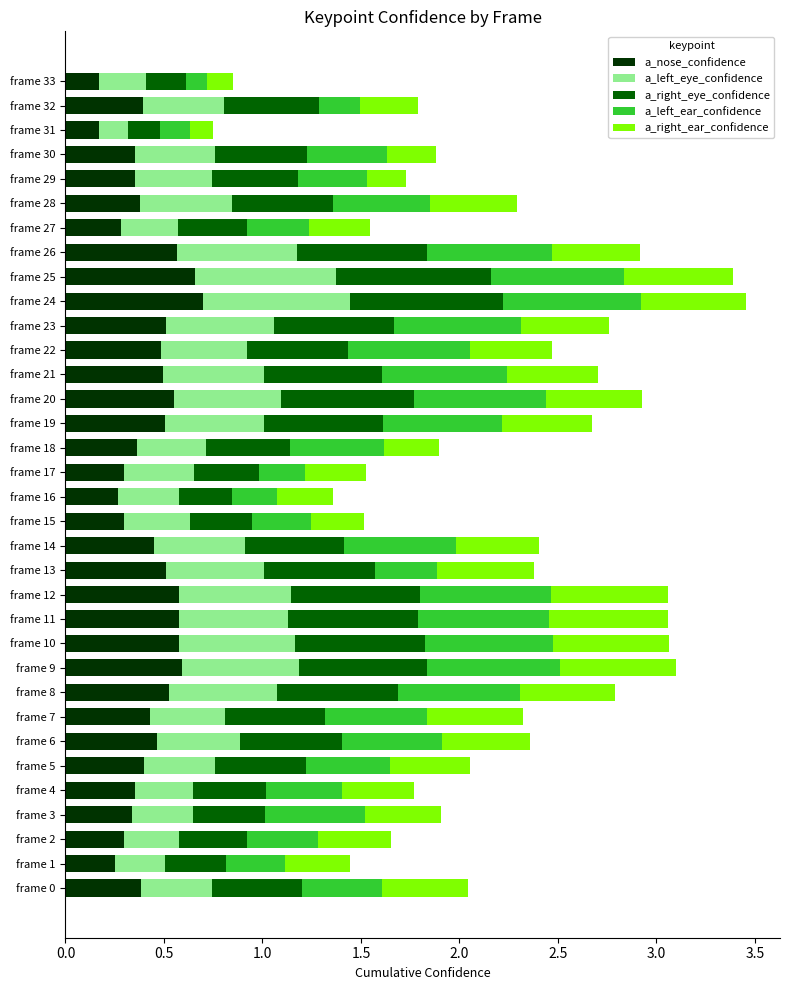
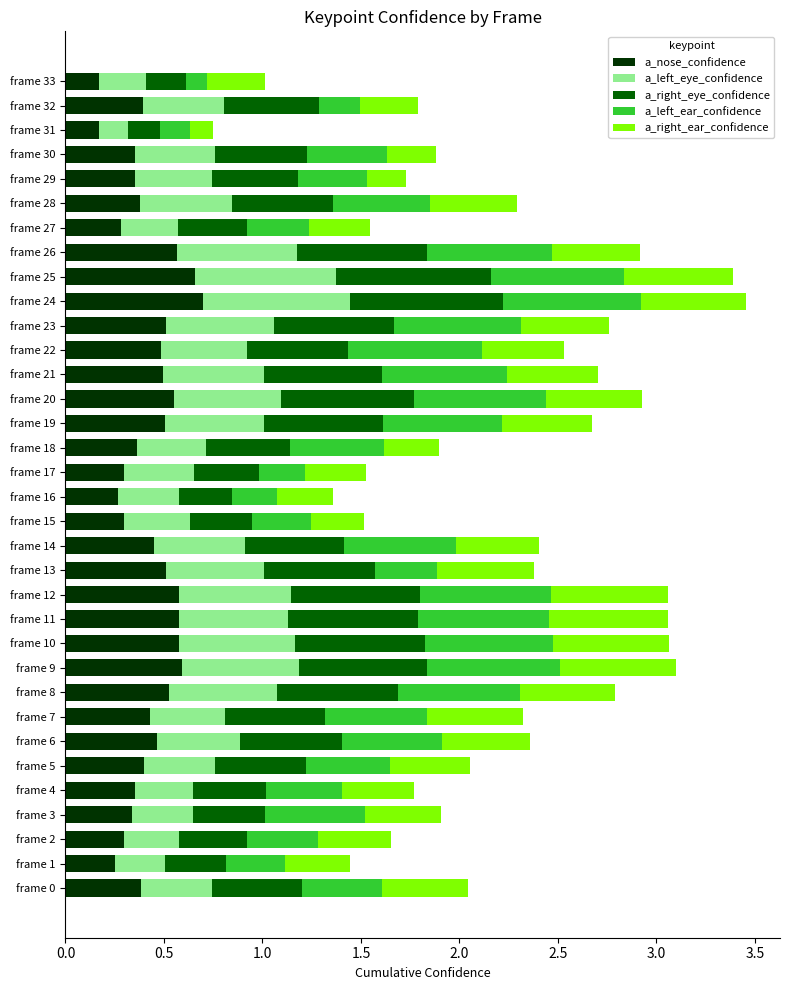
a_right_ear_confidence, frame 33: 0.14 -> 0.30
a_left_ear_confidence, frame 22: 0.62 -> 0.68
